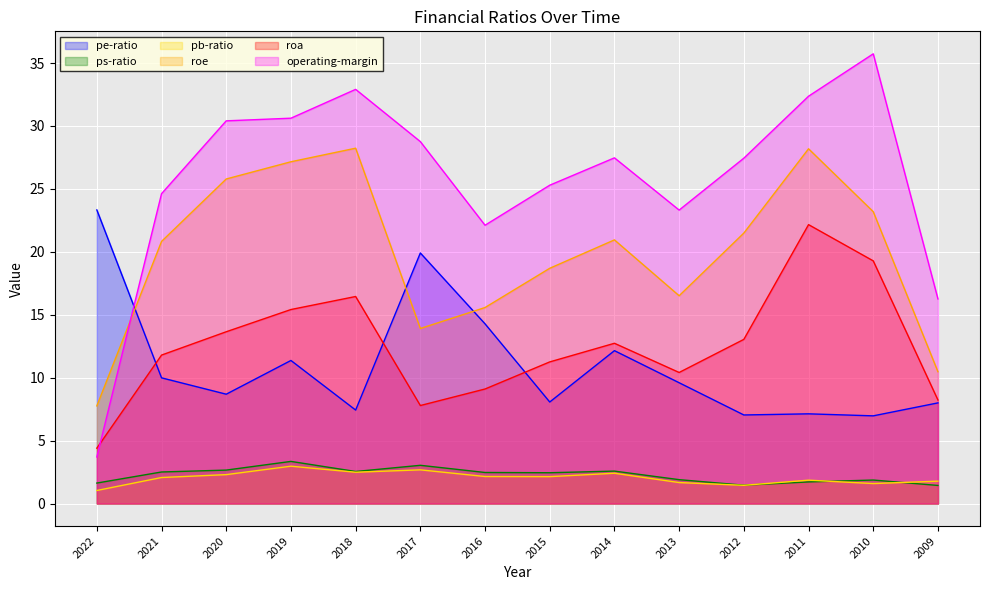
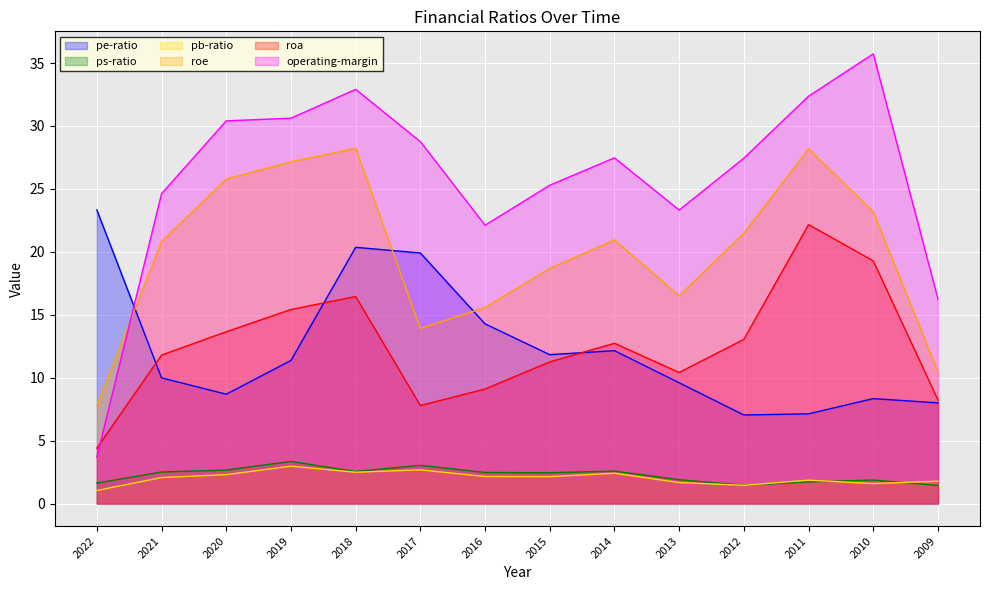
pe-ratio, 2018: 7.4 -> 20.4
pe-ratio, 2015: 8.1 -> 11.8
pe-ratio, 2010: 7.0 -> 8.3
